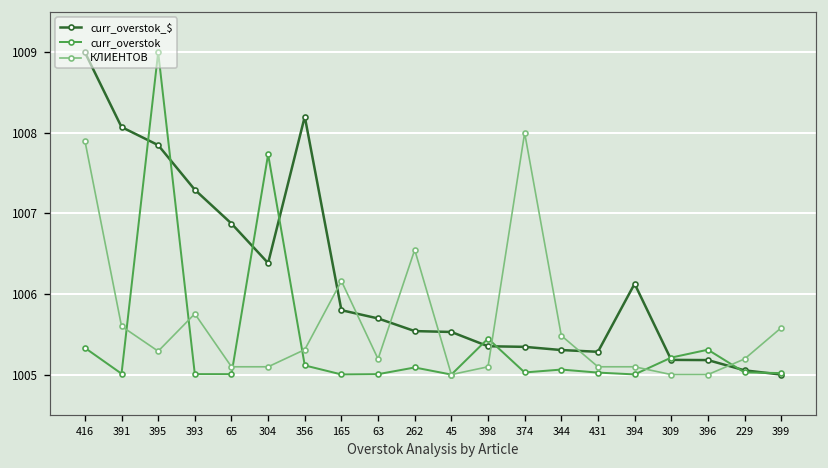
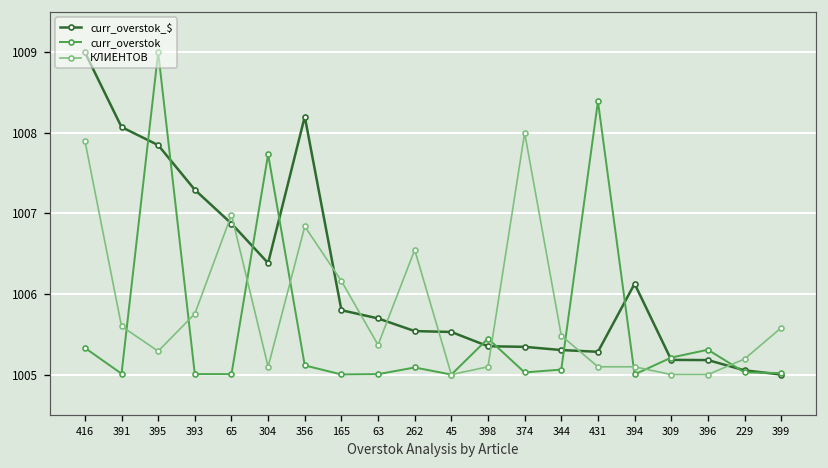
КЛИЕНТОВ, 65: 1005.1 -> 1007.0
КЛИЕНТОВ, 356: 1005.3 -> 1006.8
КЛИЕНТОВ, 63: 1005.2 -> 1005.4
curr_overstok, 431: 1005.0 -> 1008.4
